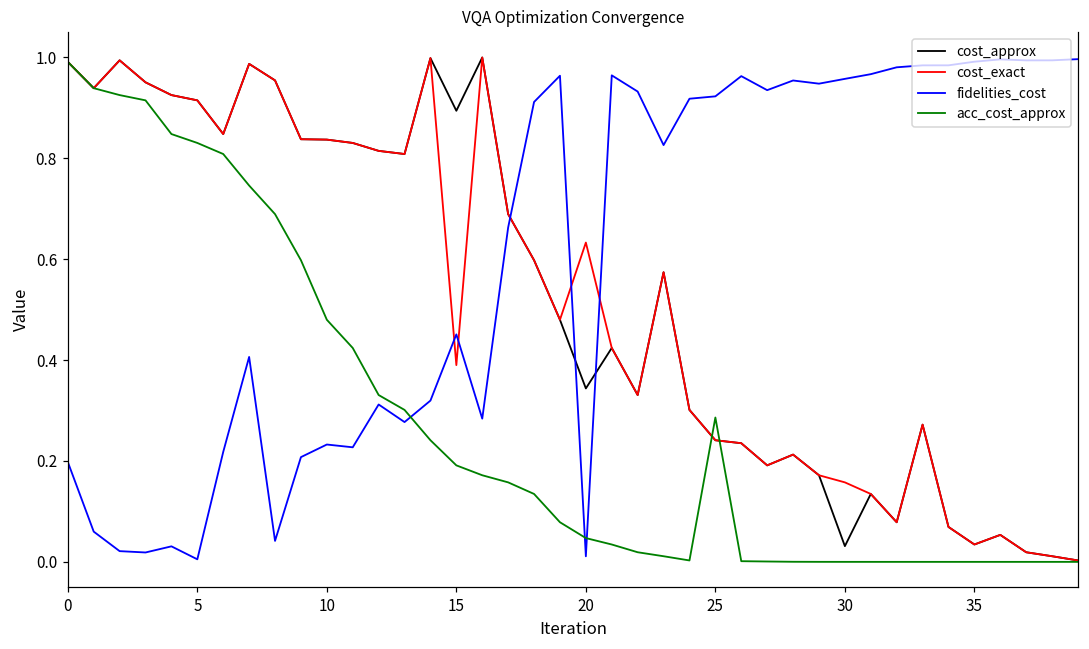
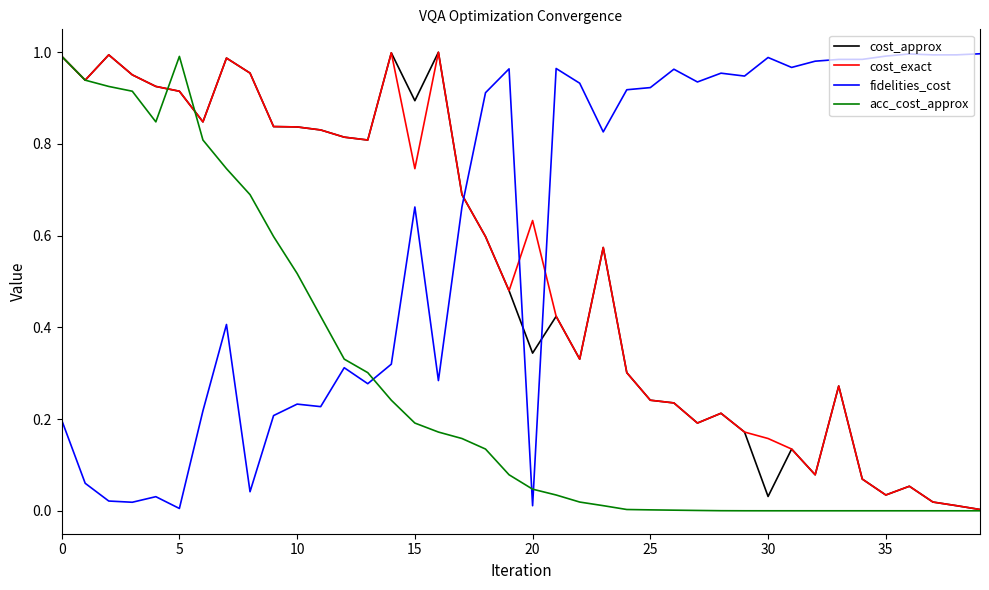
acc_cost_approx, 5: 0.83 -> 0.99
acc_cost_approx, 10: 0.48 -> 0.52
cost_exact, 15: 0.39 -> 0.75
fidelities_cost, 15: 0.45 -> 0.66
acc_cost_approx, 25: 0.29 -> 0.00
fidelities_cost, 30: 0.96 -> 0.99
